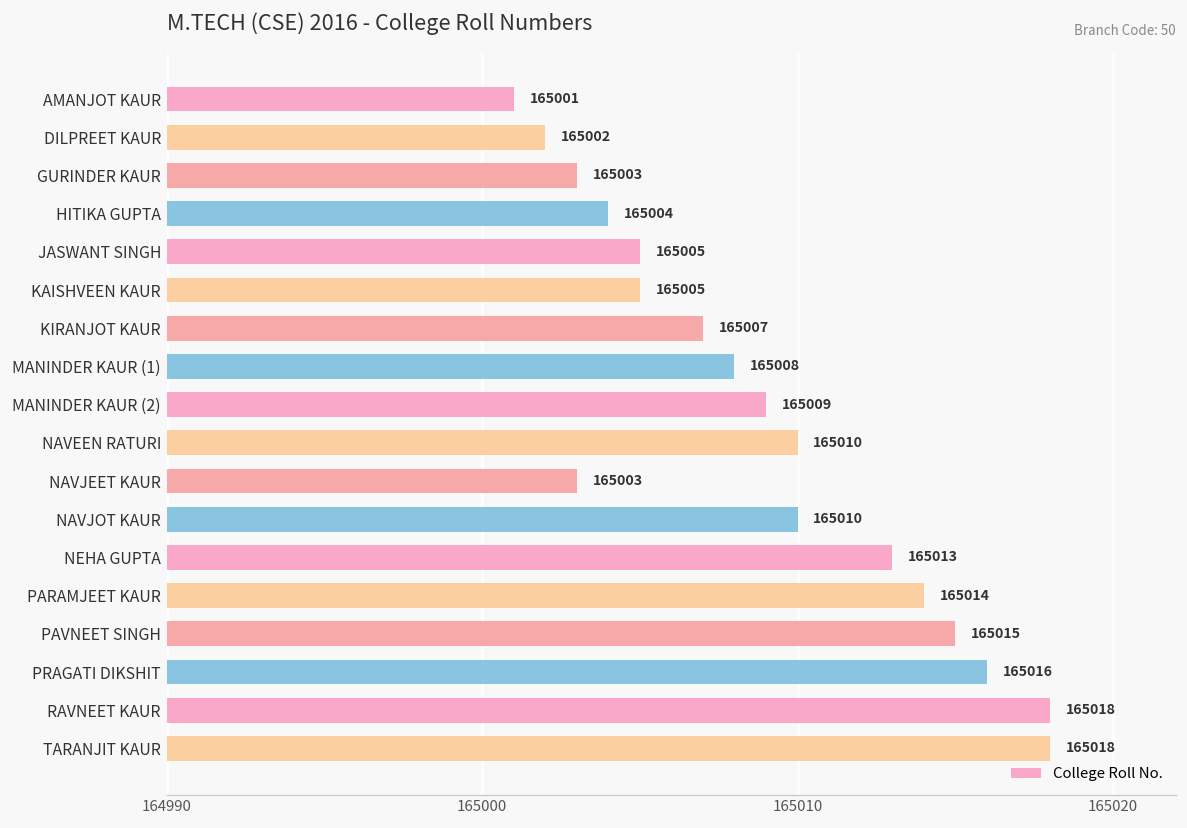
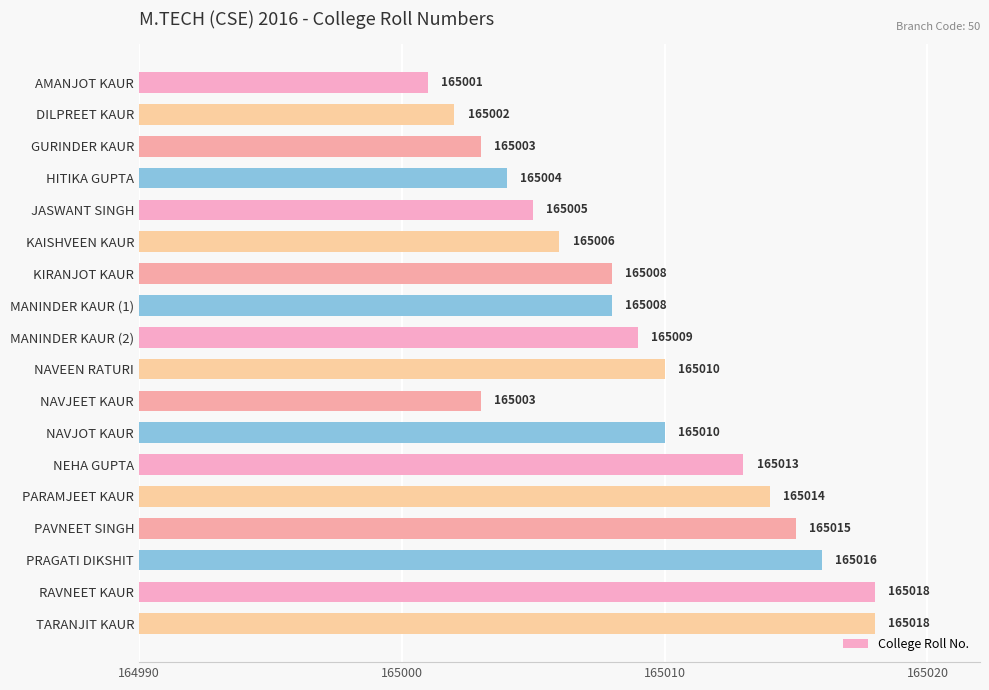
KAISHVEEN KAUR: 165005 -> 165006
KIRANJOT KAUR: 165007 -> 165008
